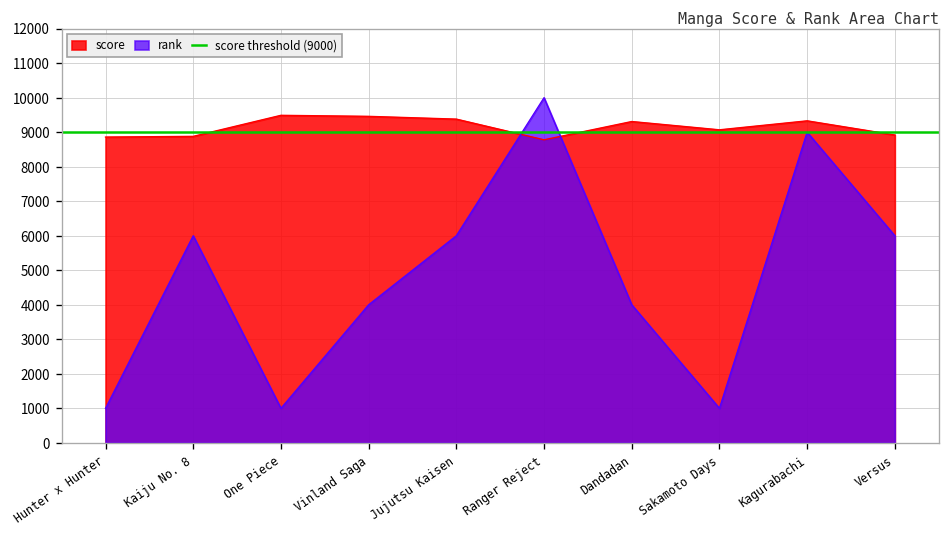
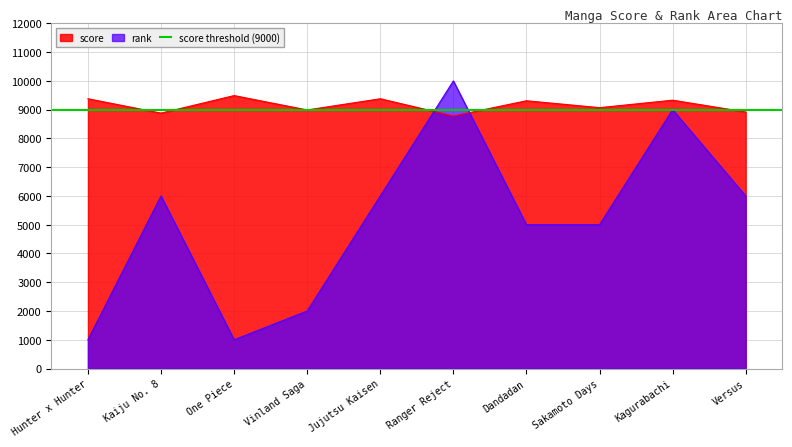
score, Hunter x Hunter: 8900 -> 9400
score, Vinland Saga: 9500 -> 9000
rank, Vinland Saga: 4000 -> 2000
rank, Dandadan: 4000 -> 5000
rank, Sakamoto Days: 1000 -> 5000
